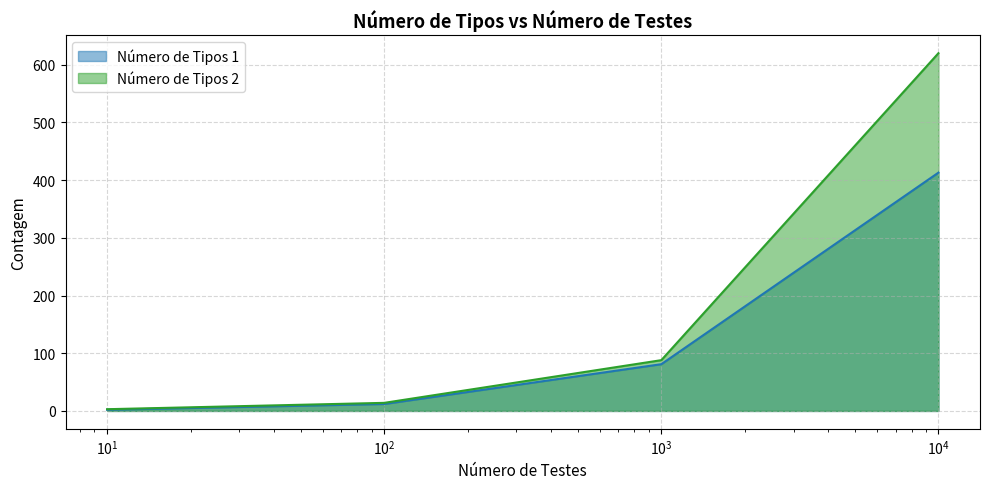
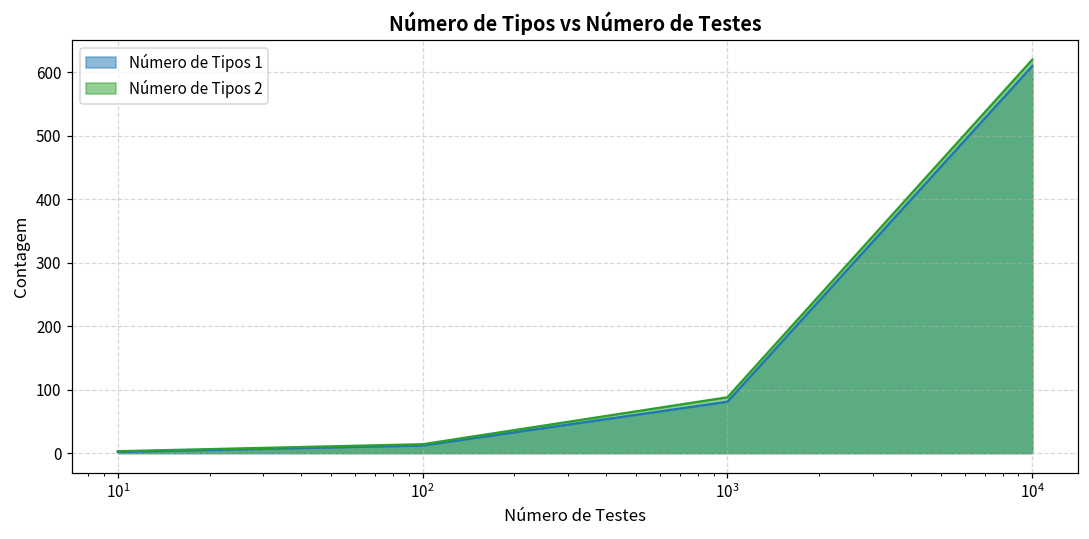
Número de Tipos 1, 10^4: 410 -> 610
